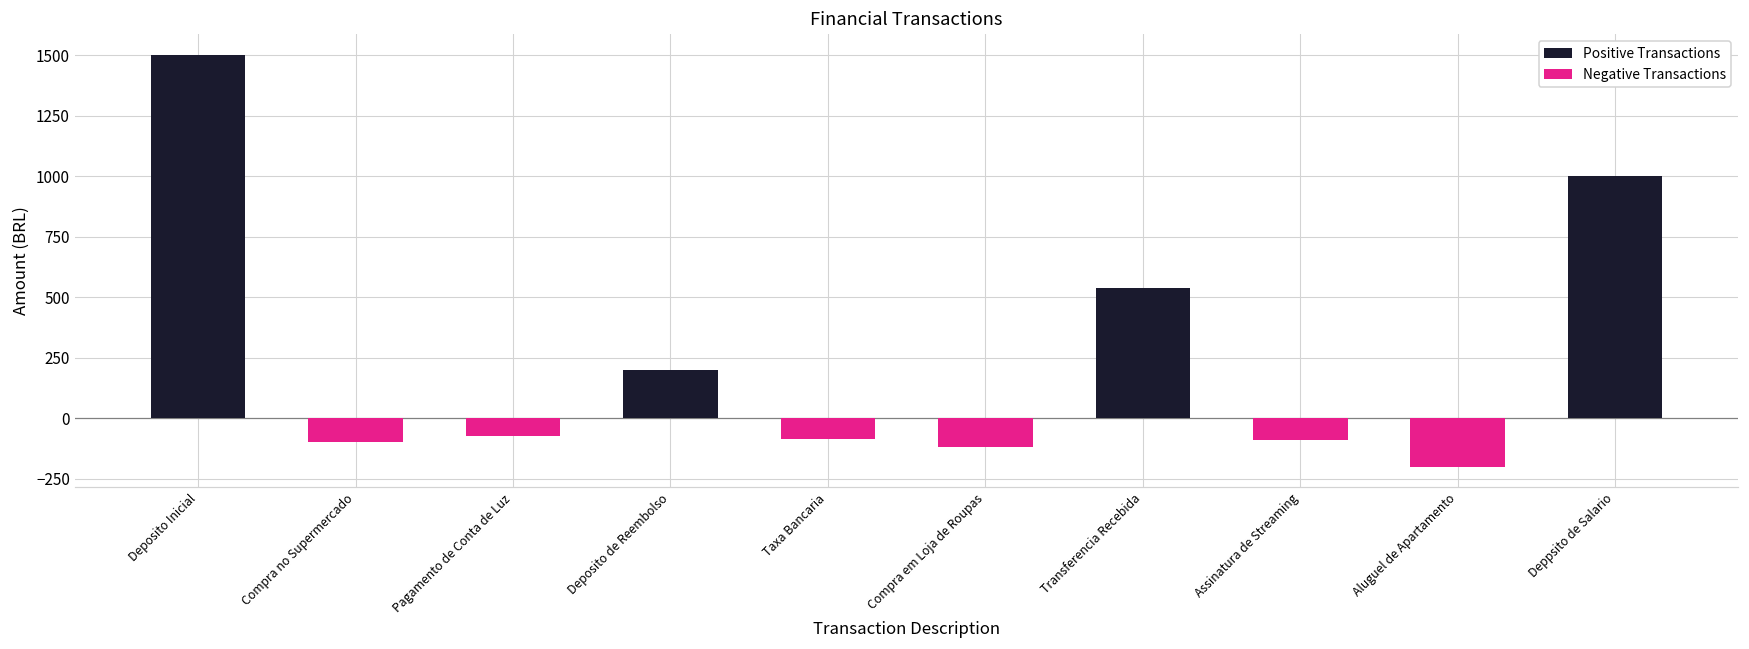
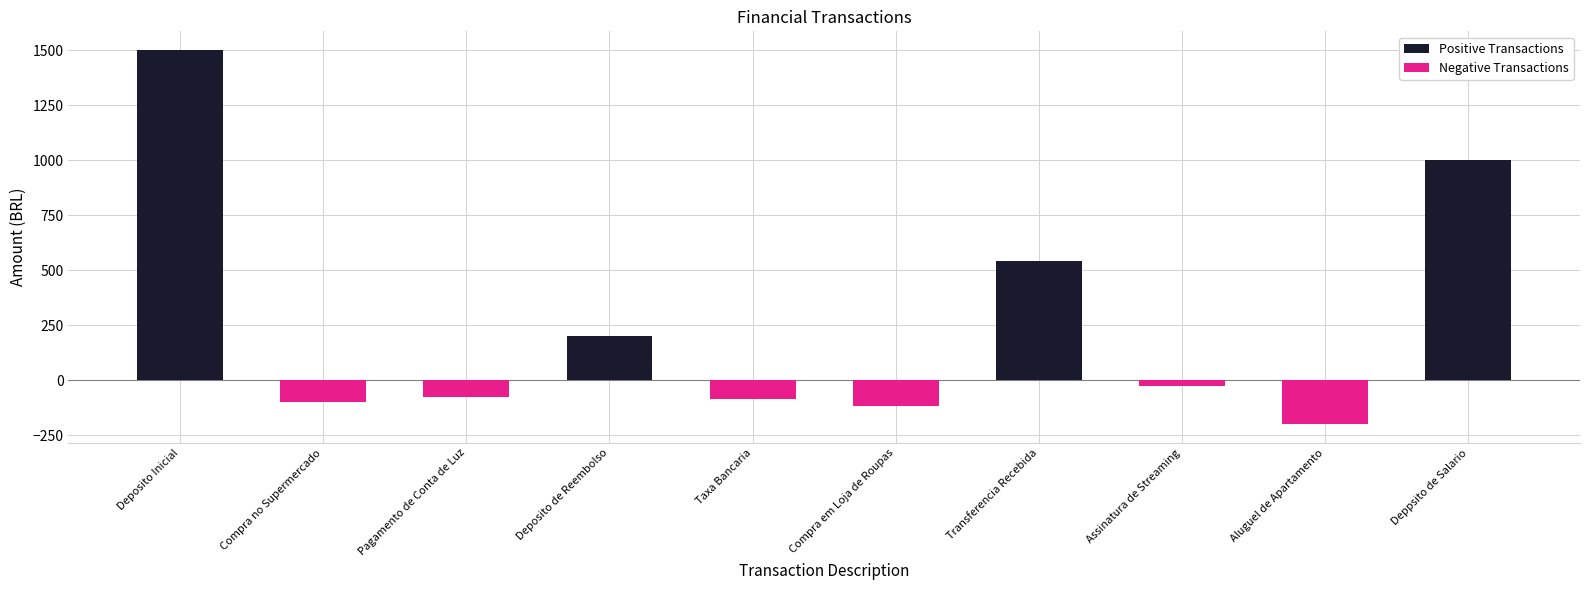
Negative Transactions, Assinatura de Streaming: -90 -> -30
